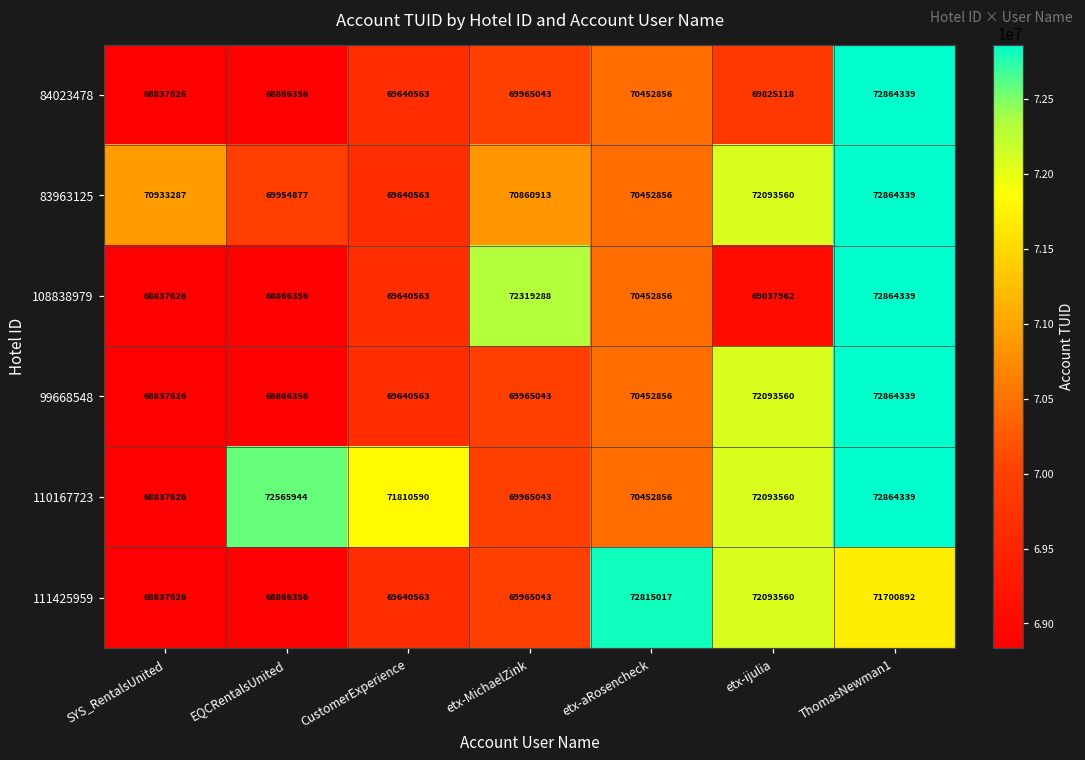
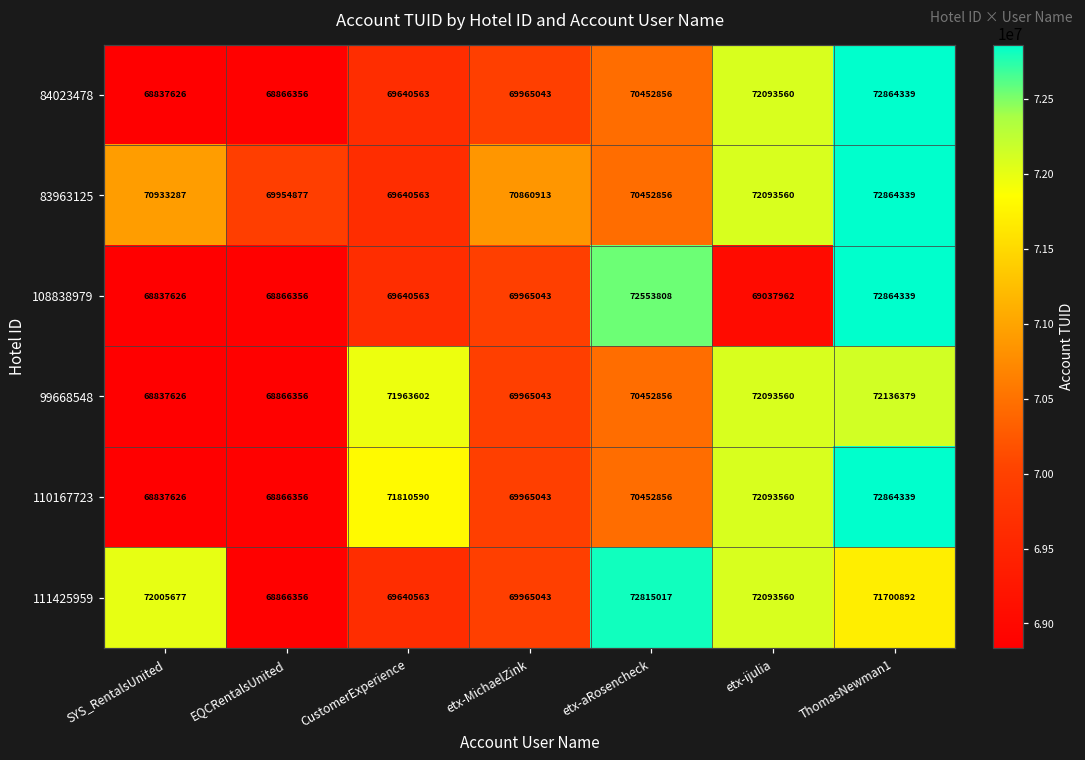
84023478, etx-ijulia: 69825118 -> 72093560
108838979, etx-MichaelZink: 72319288 -> 69965043
108838979, etx-aRosencheck: 70452856 -> 72553808
99668548, CustomerExperience: 69640563 -> 71963602
99668548, ThomasNewman1: 72864339 -> 72136379
110167723, EQCRentalsUnited: 72565944 -> 68866356
111425959, SYS_RentalsUnited: 68837626 -> 72005677
